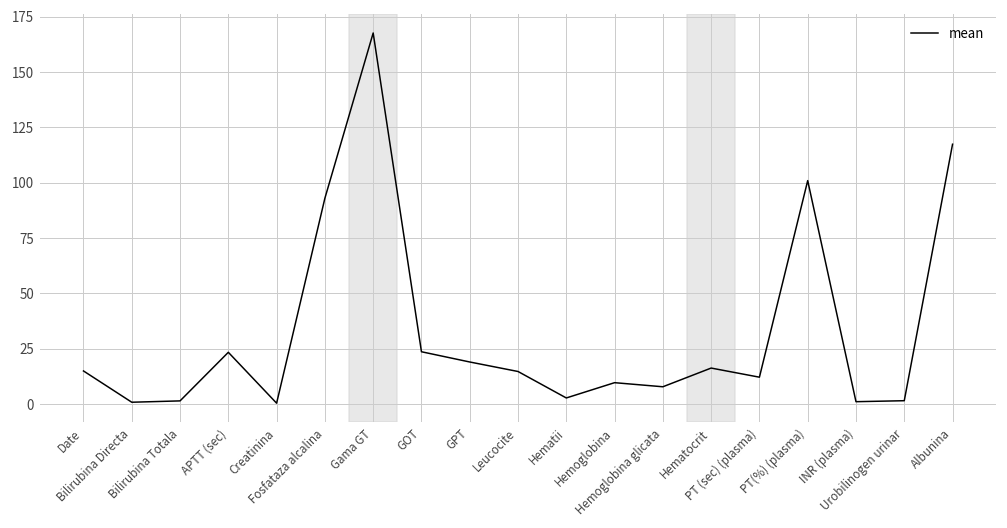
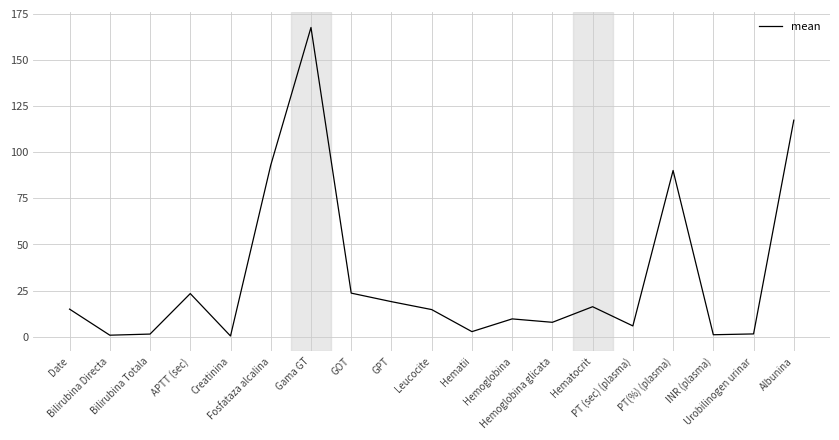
PT (sec) (plasma): 12 -> 6
PT(%) (plasma): 101 -> 90
